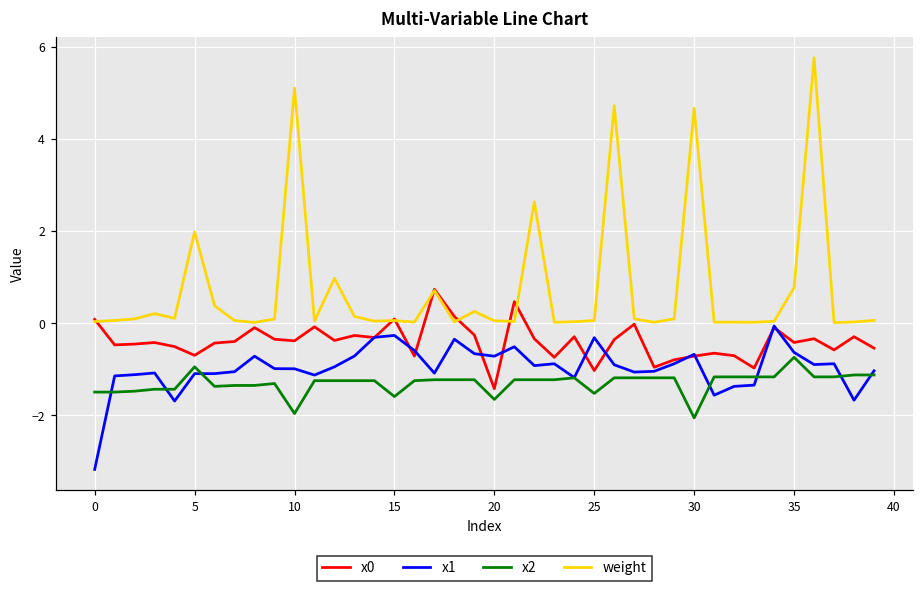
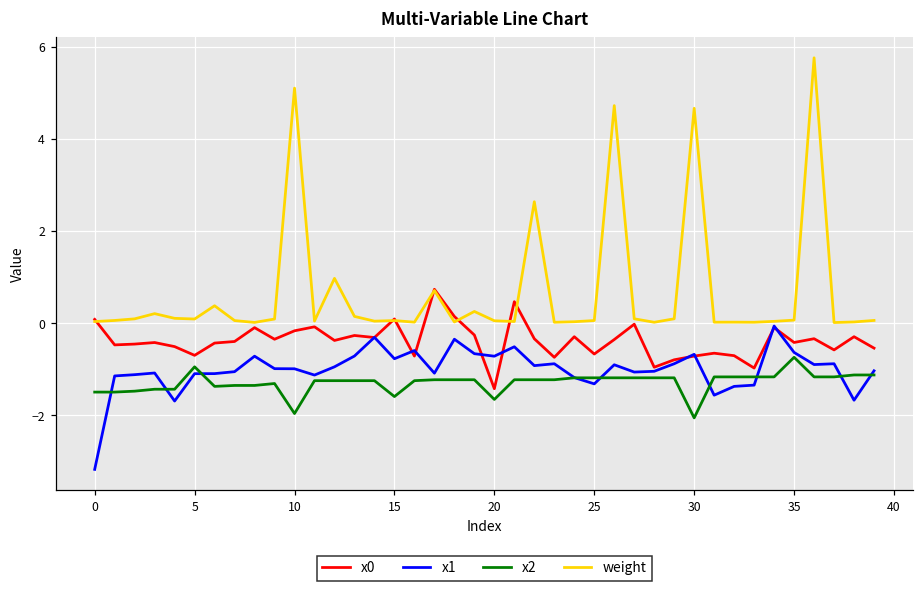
weight, 5: 2.0 -> 0.1
x0, 10: -0.4 -> -0.2
x1, 15: -0.3 -> -0.8
x0, 25: -1.0 -> -0.7
x1, 25: -0.3 -> -1.3
x2, 25: -1.5 -> -1.2
weight, 35: 0.8 -> 0.1
